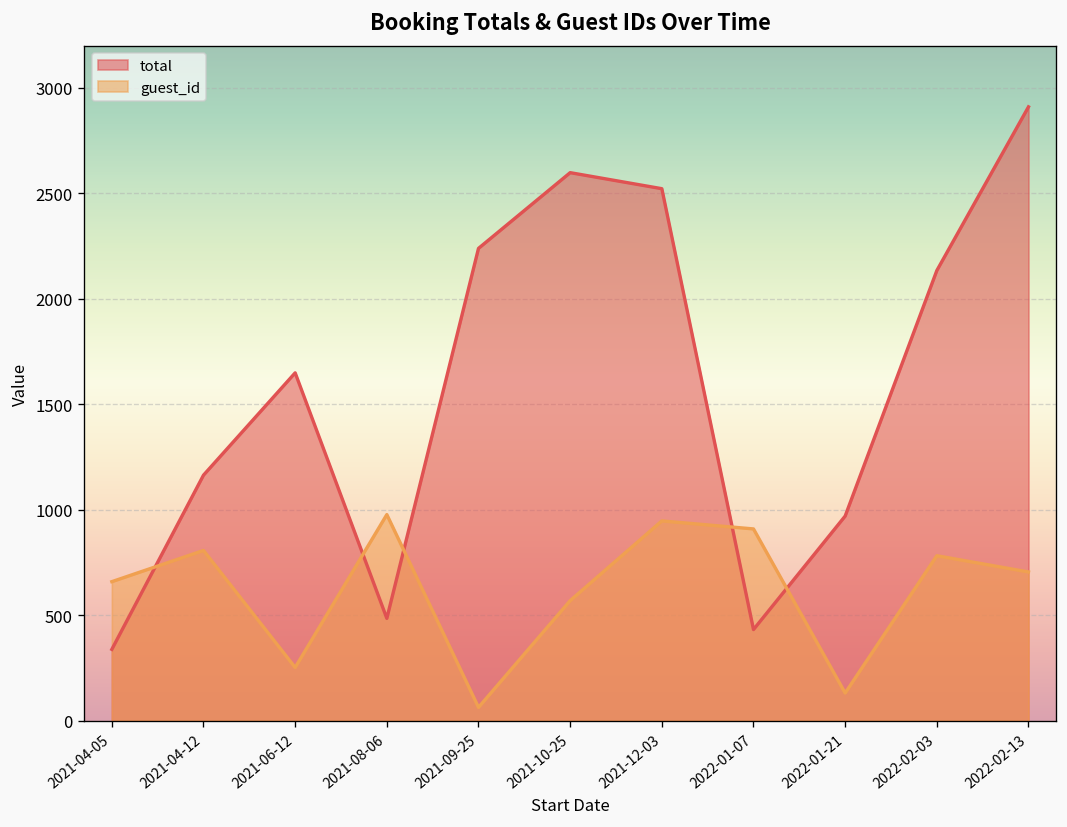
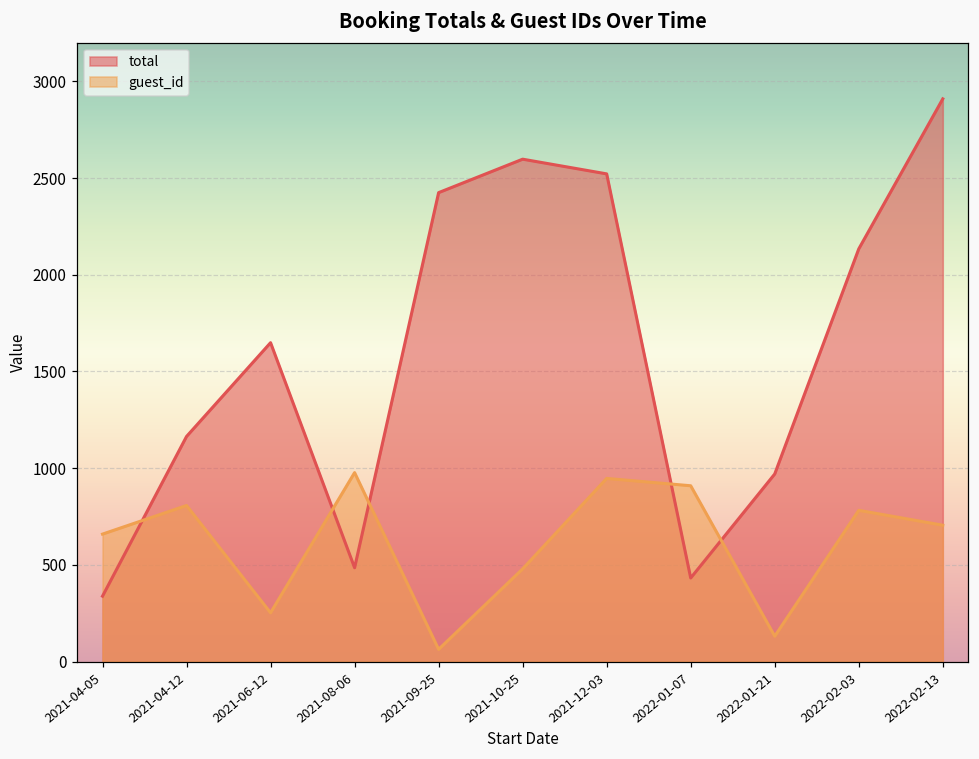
total, 2021-09-25: 2240 -> 2430
guest_id, 2021-10-25: 570 -> 480
